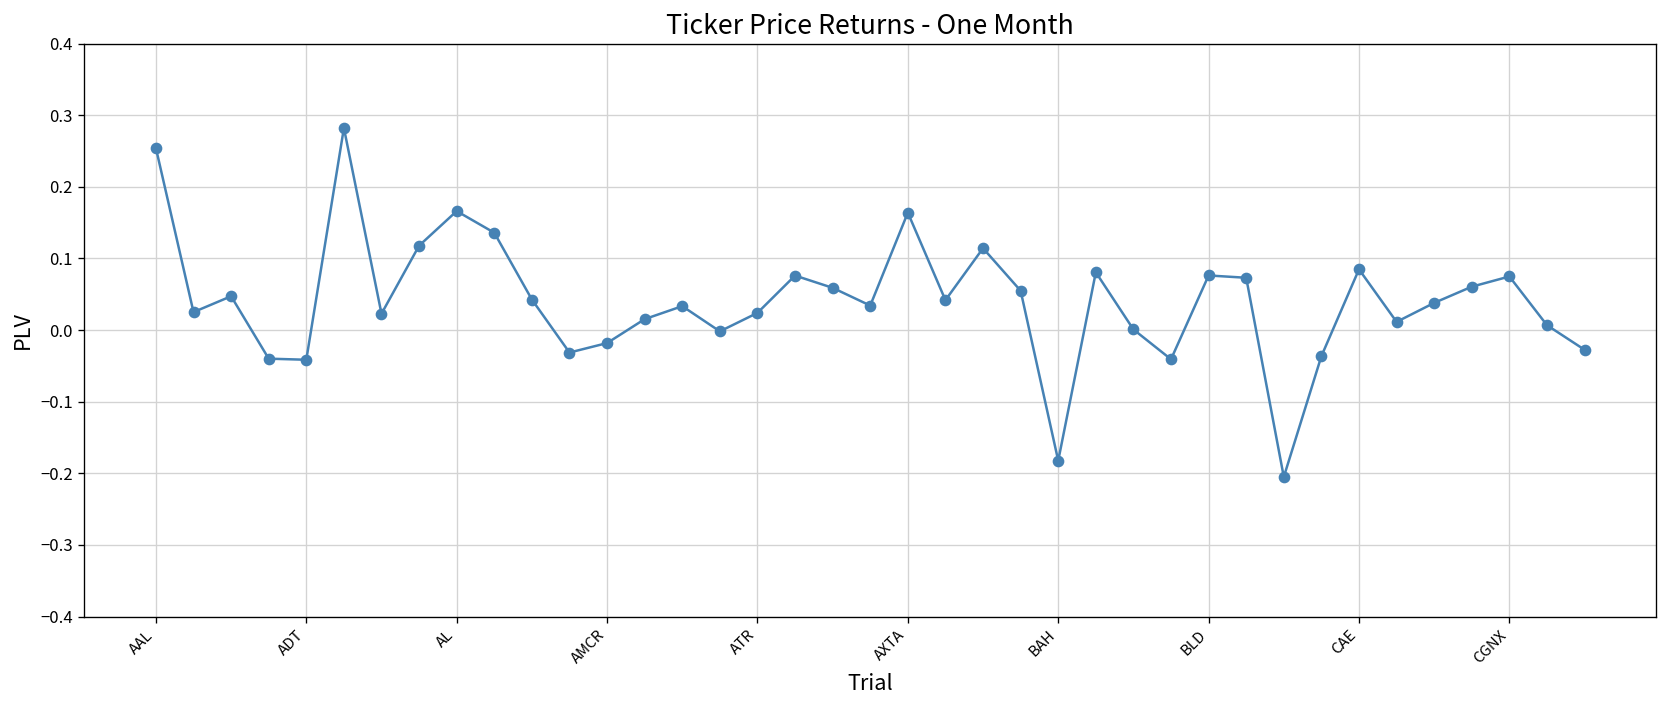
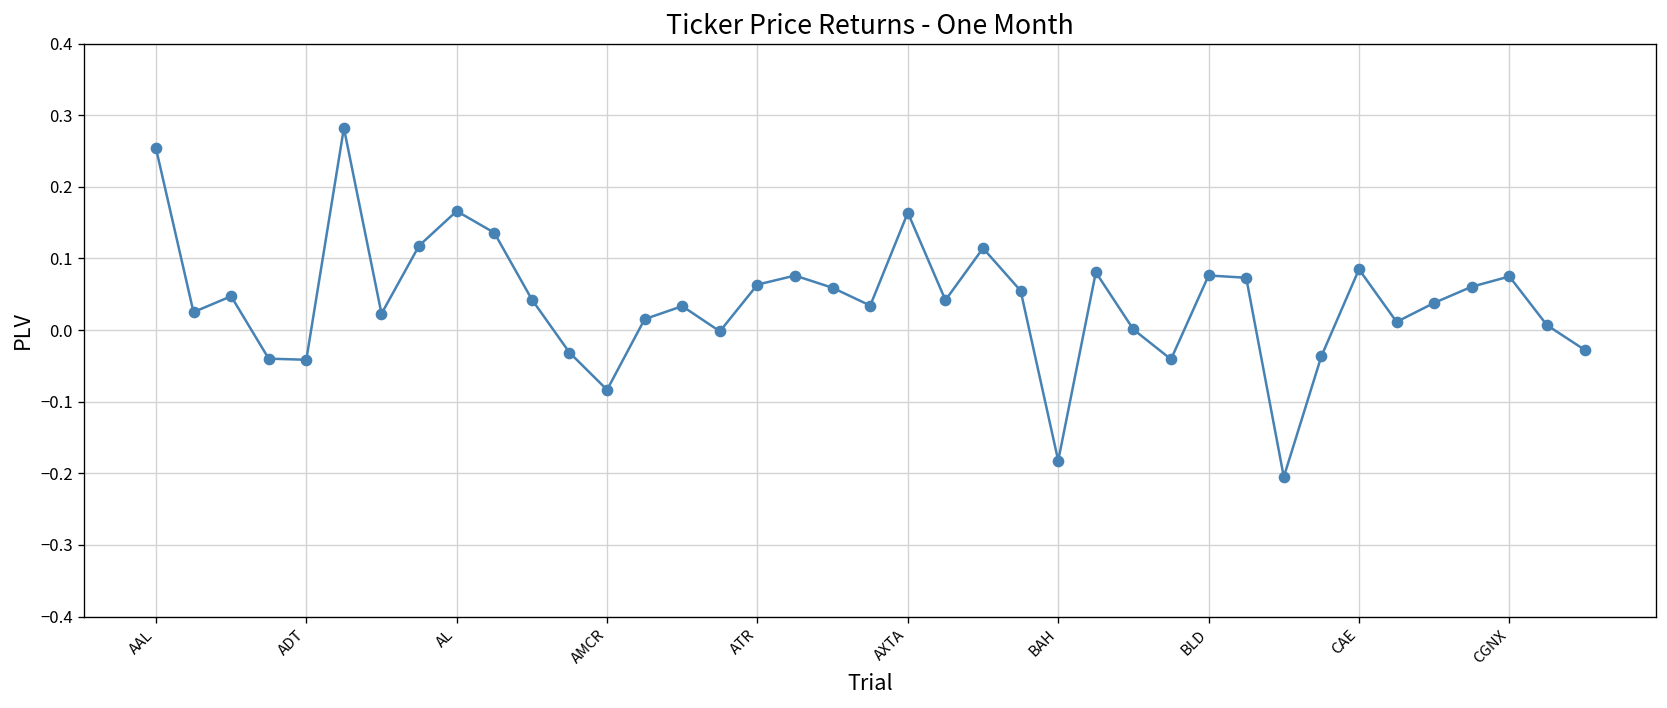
AMCR: -0.02 -> -0.08
ATR: 0.02 -> 0.06
